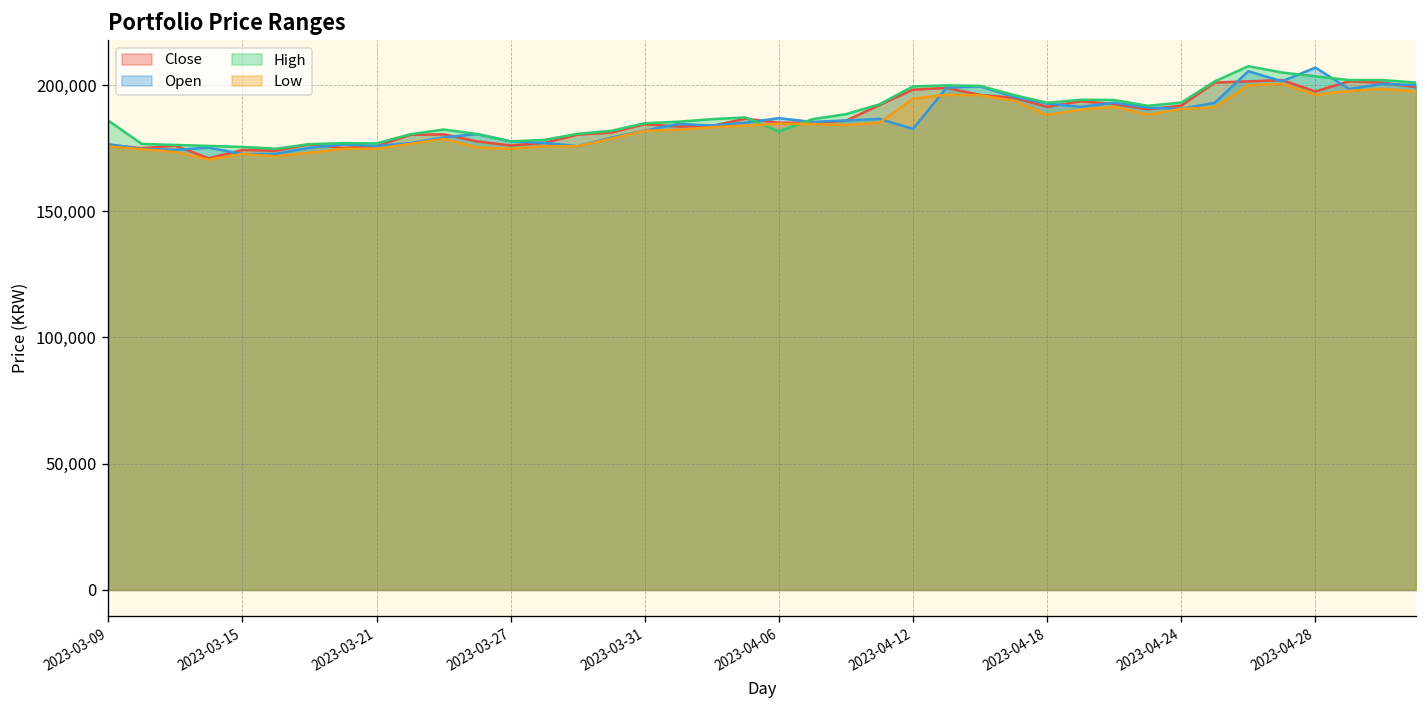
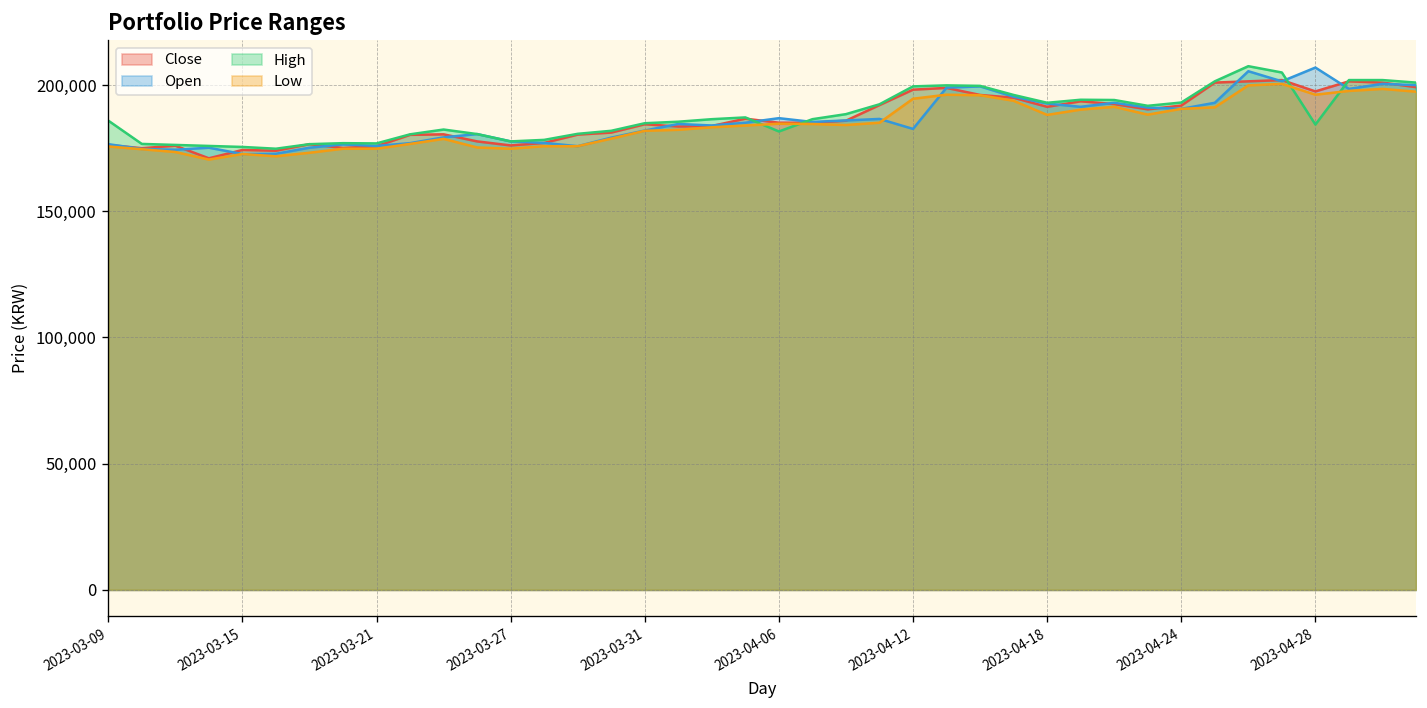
High, 2023-04-28: 204,000 -> 184,000
